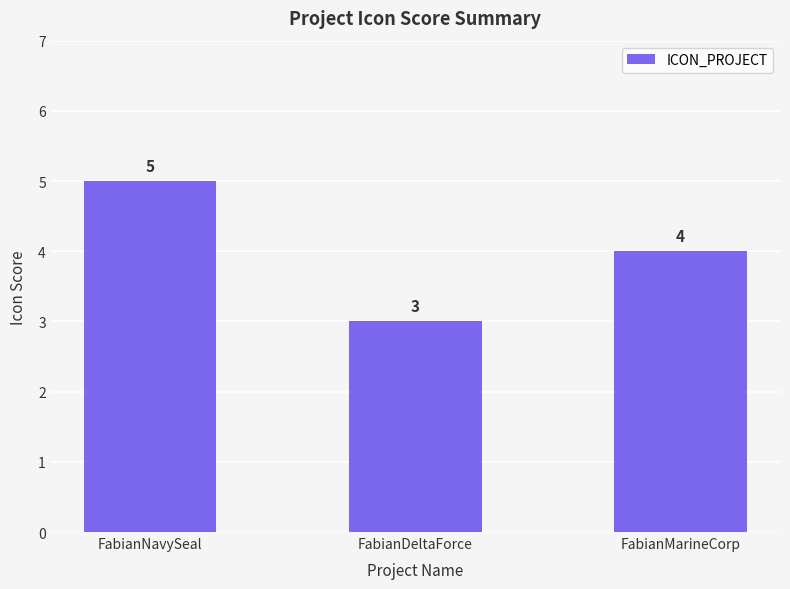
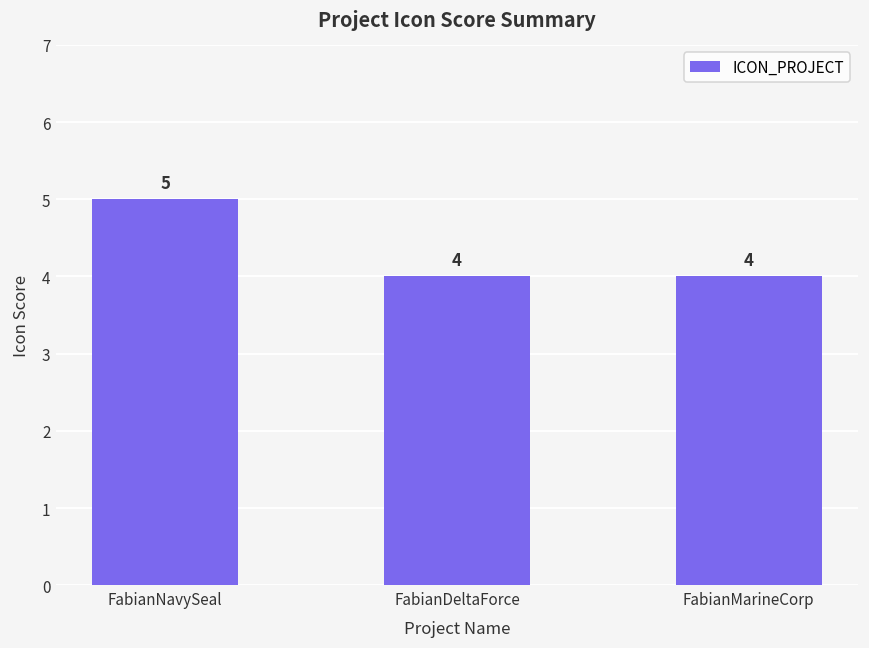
FabianDeltaForce: 3 -> 4
